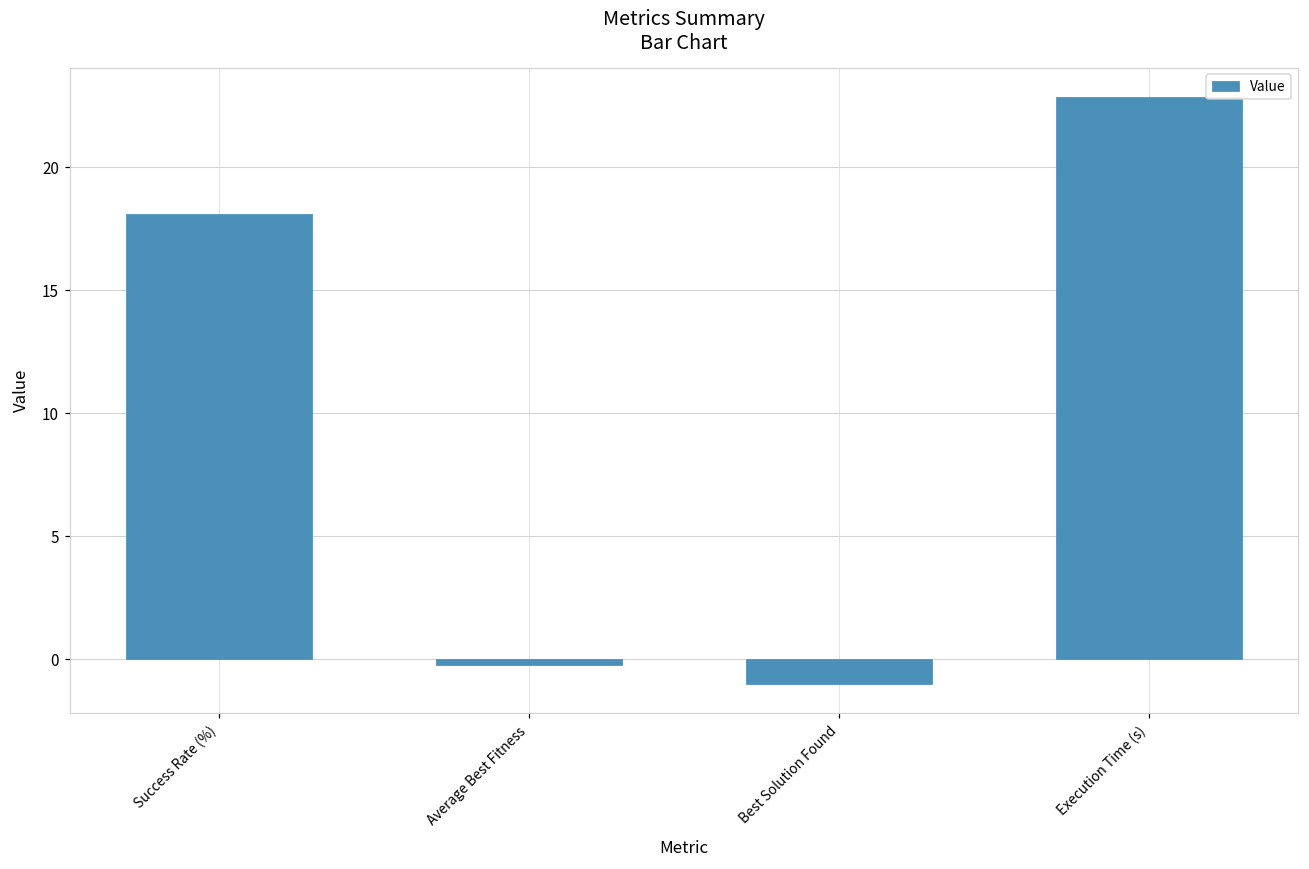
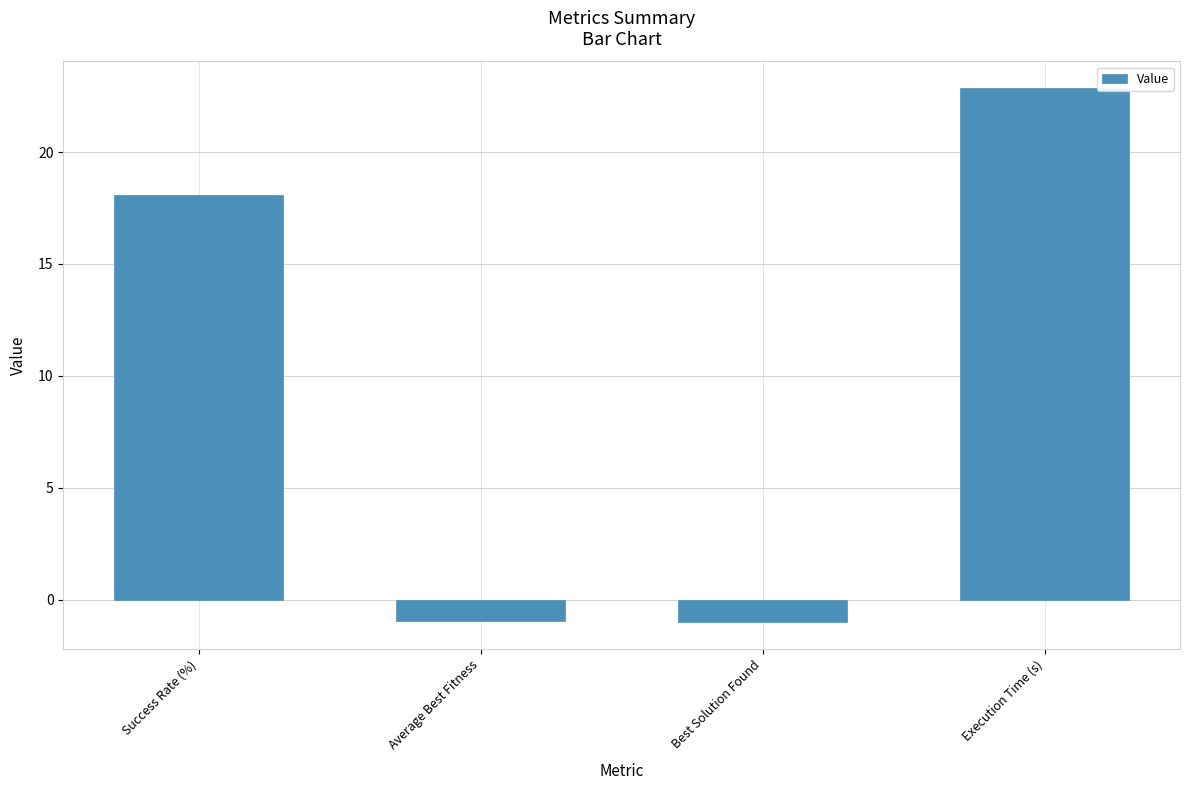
Average Best Fitness: -0.2 -> -1.0
